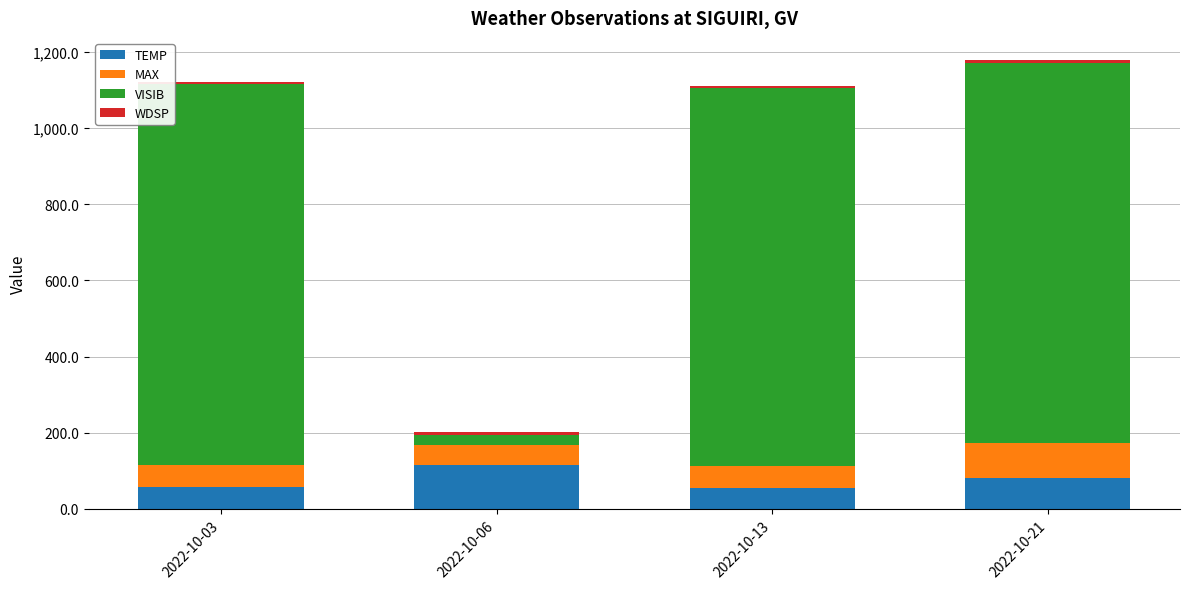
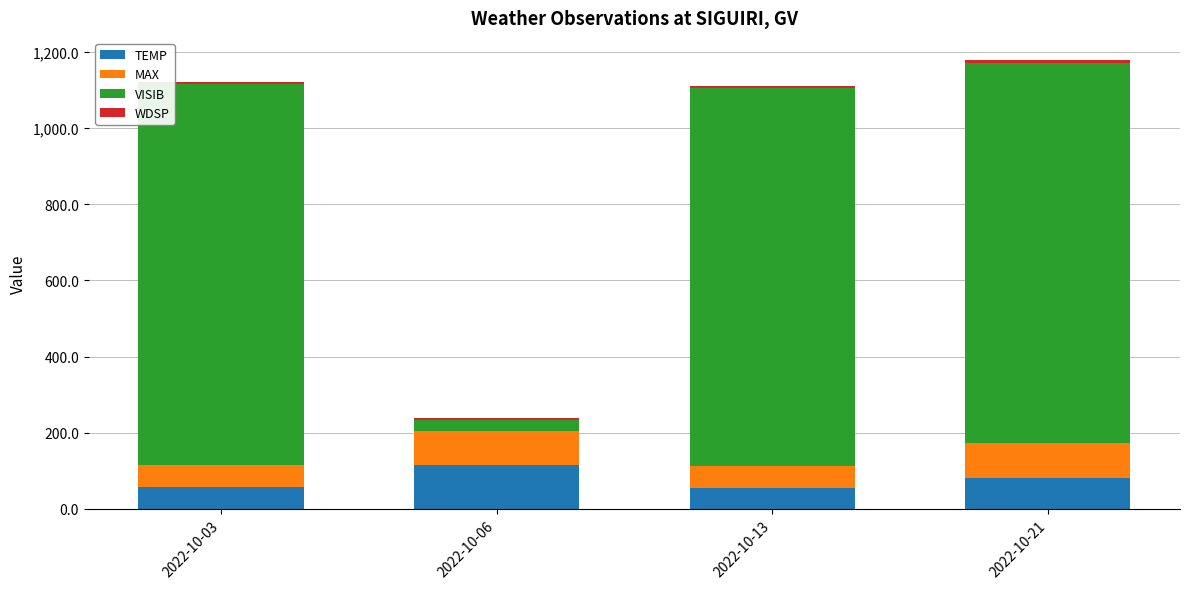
MAX, 2022-10-06: 50 -> 90
